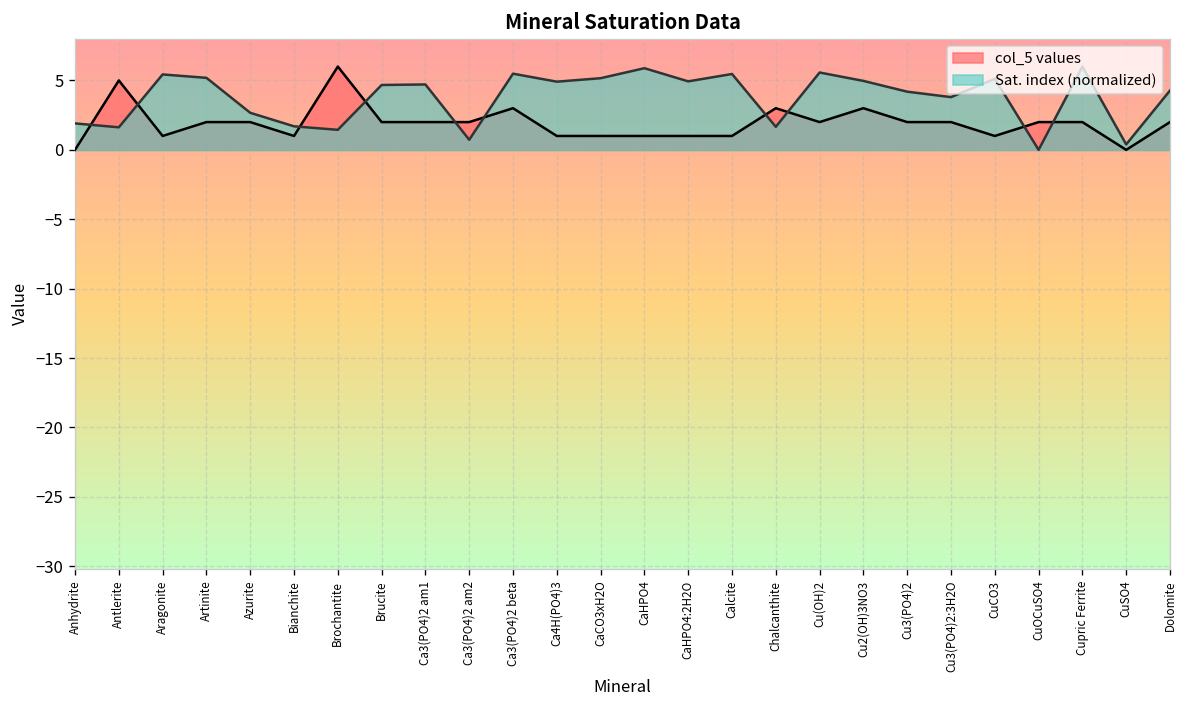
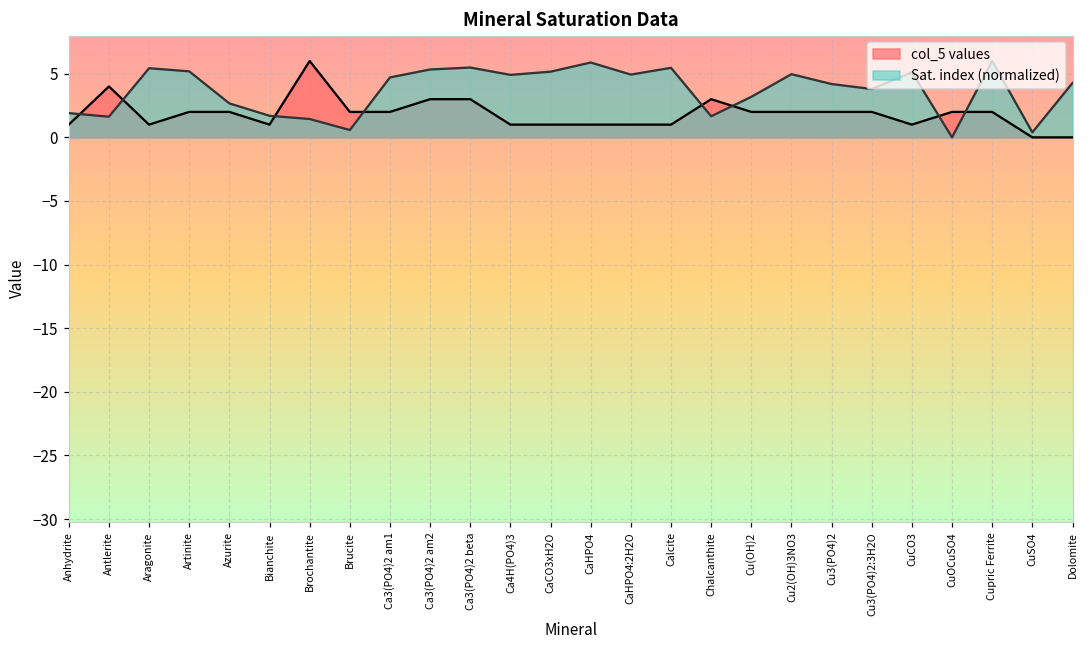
col_5 values, Anhydrite: 0 -> 1
col_5 values, Antlerite: 5 -> 4
Sat. index (normalized), Brucite: 4.7 -> 0.6
col_5 values, Ca3(PO4)2 am2: 2 -> 3
Sat. index (normalized), Ca3(PO4)2 am2: 0.7 -> 5.3
Sat. index (normalized), Cu(OH)2: 5.6 -> 3.2
col_5 values, Cu2(OH)3NO3: 3 -> 2
col_5 values, Dolomite: 2 -> 0
